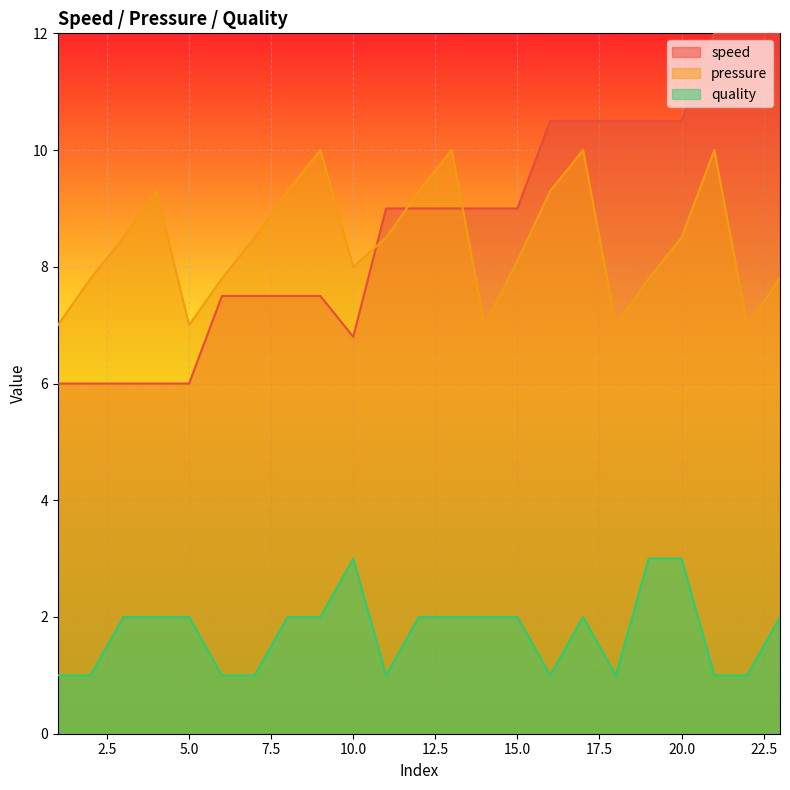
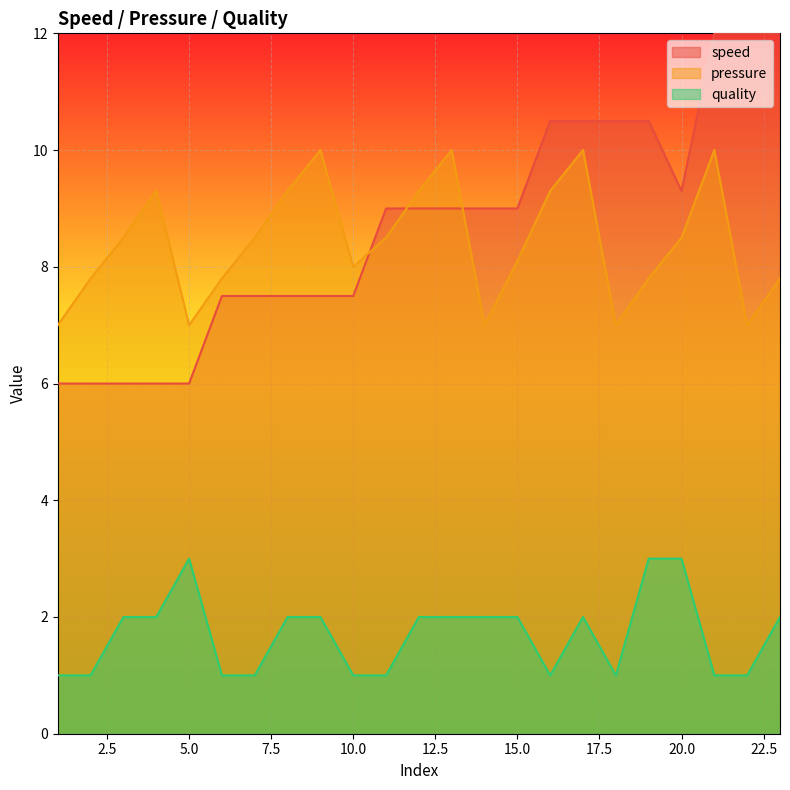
quality, 5.0: 2 -> 3
speed, 10.0: 6.8 -> 7.5
quality, 10.0: 3 -> 1
speed, 20.0: 10.5 -> 9.3
